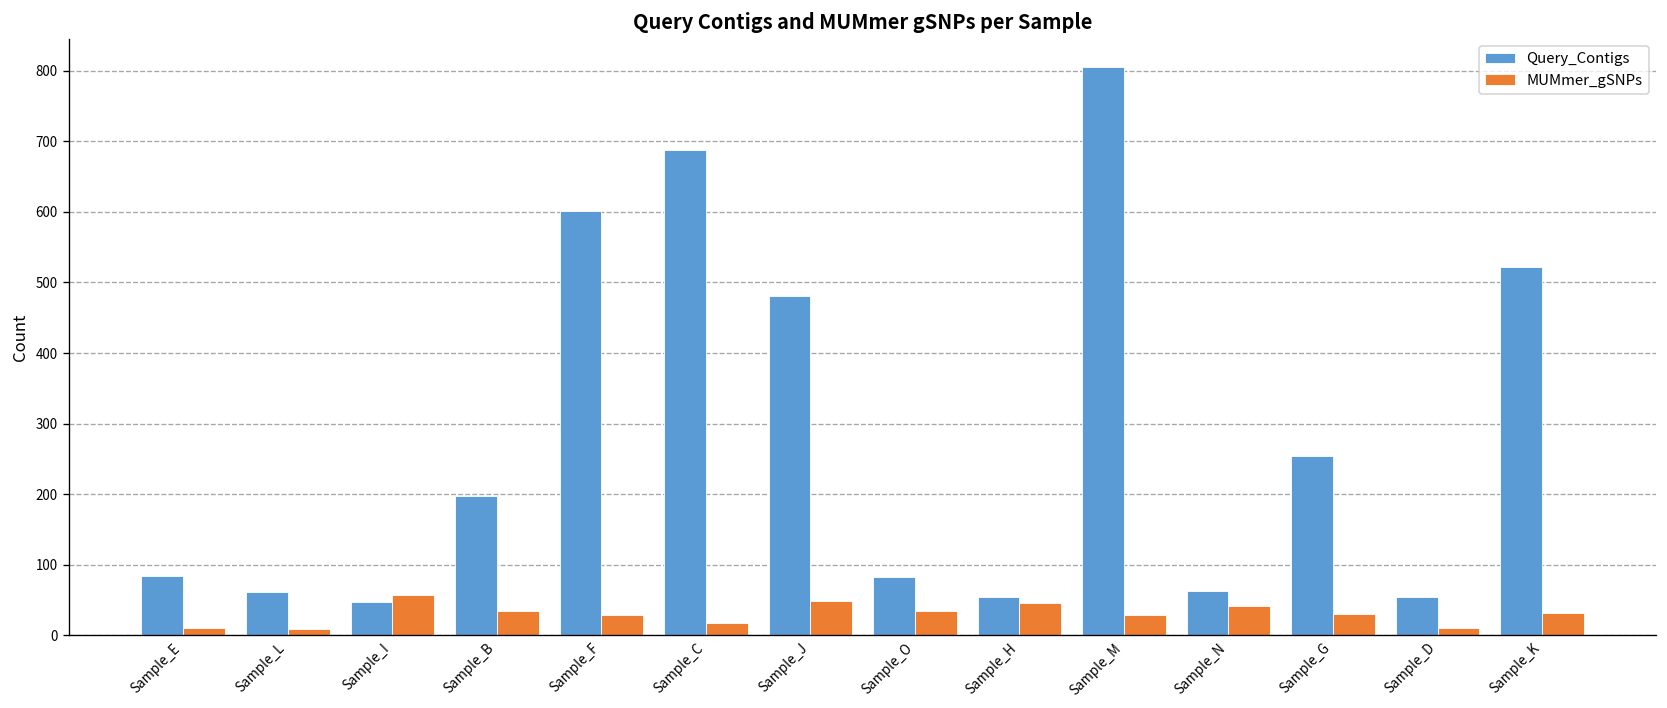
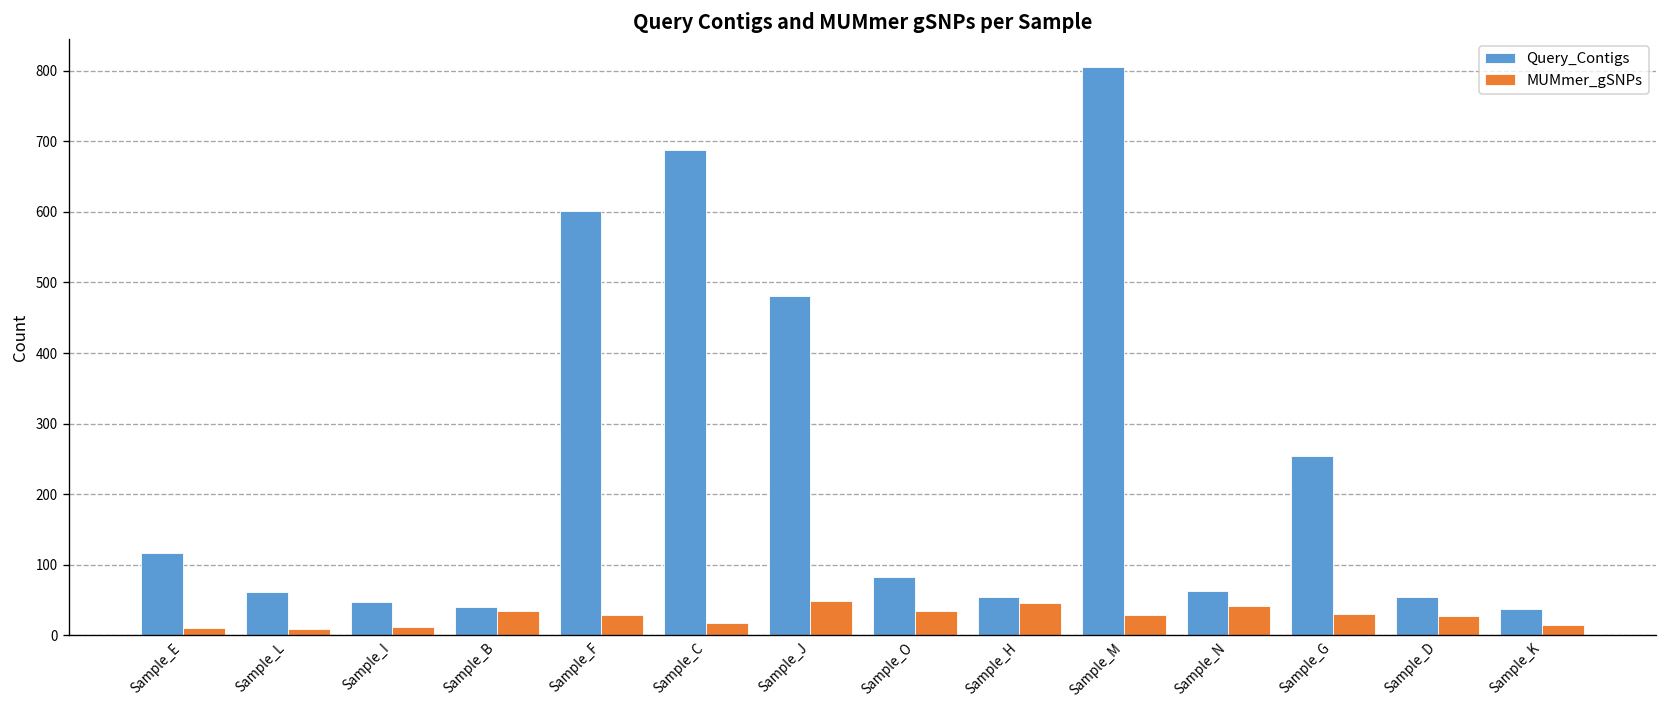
Query_Contigs, Sample_E: 80 -> 120
MUMmer_gSNPs, Sample_I: 60 -> 10
Query_Contigs, Sample_B: 200 -> 40
MUMmer_gSNPs, Sample_D: 10 -> 30
Query_Contigs, Sample_K: 520 -> 40
MUMmer_gSNPs, Sample_K: 30 -> 20
